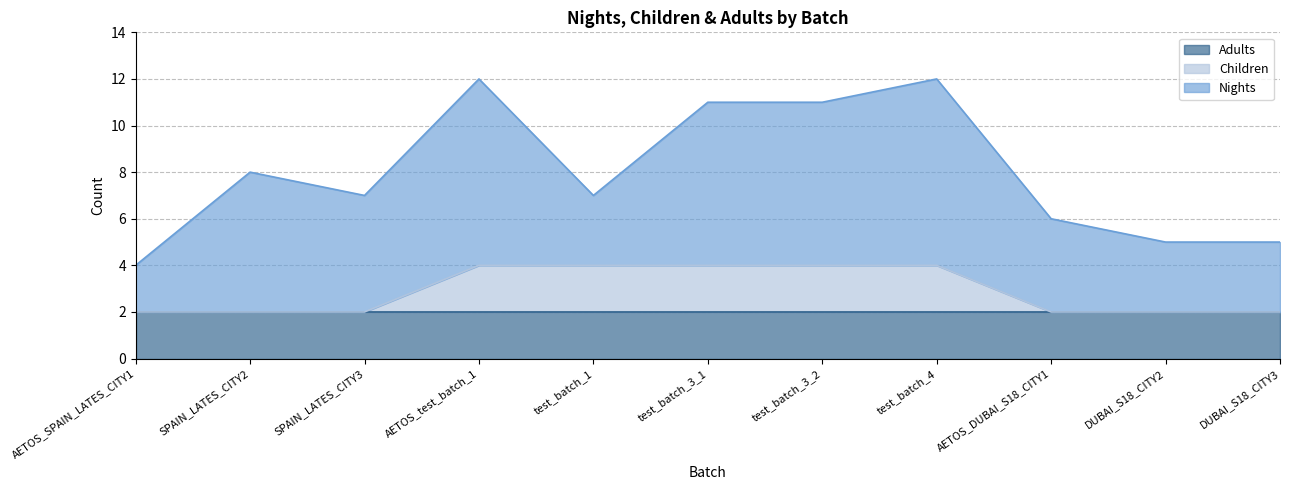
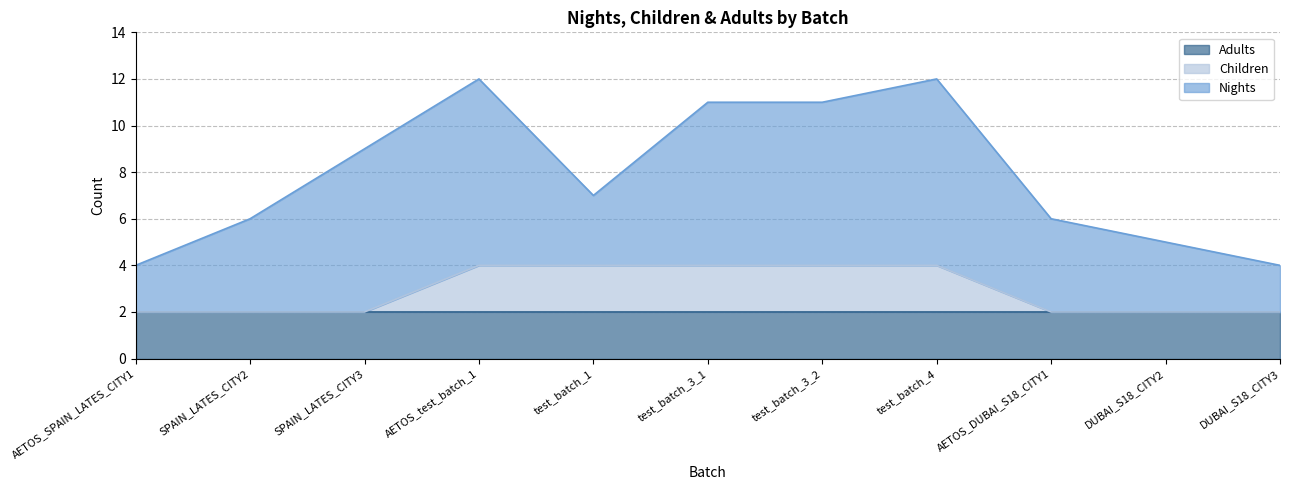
Nights, SPAIN_LATES_CITY2: 6 -> 4
Nights, SPAIN_LATES_CITY3: 5 -> 7
Nights, DUBAI_S18_CITY3: 3 -> 2
